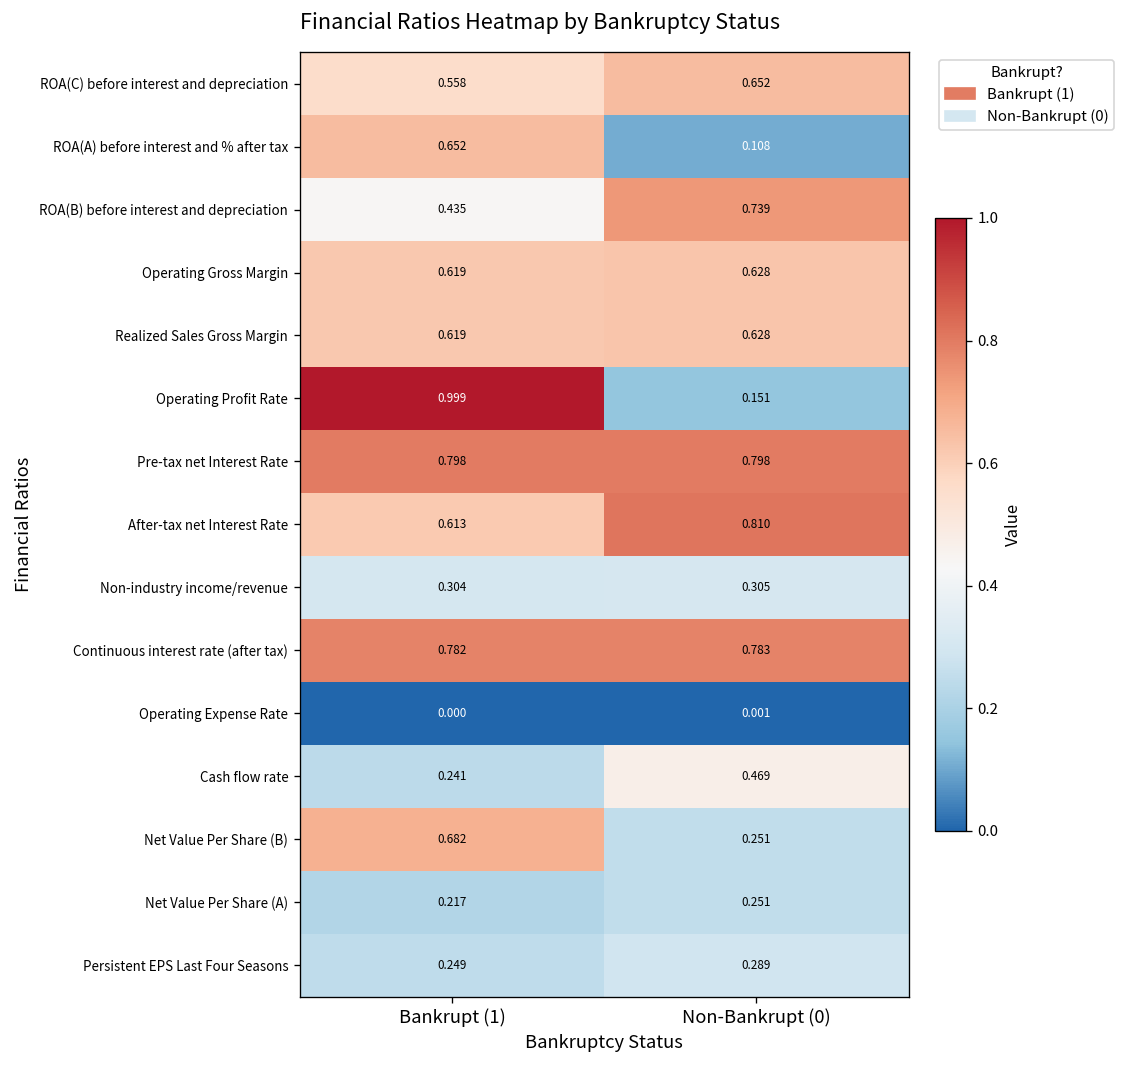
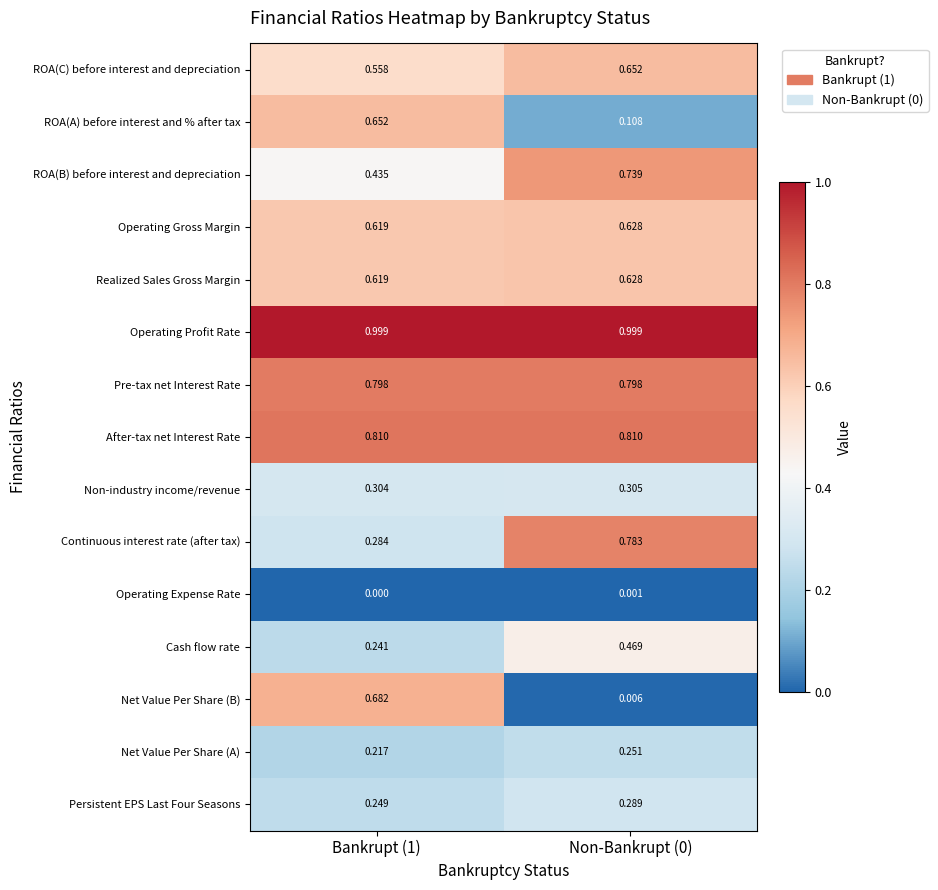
Operating Profit Rate, Non-Bankrupt (0): 0.151 -> 0.999
After-tax net Interest Rate, Bankrupt (1): 0.613 -> 0.810
Continuous interest rate (after tax), Bankrupt (1): 0.782 -> 0.284
Net Value Per Share (B), Non-Bankrupt (0): 0.251 -> 0.006
